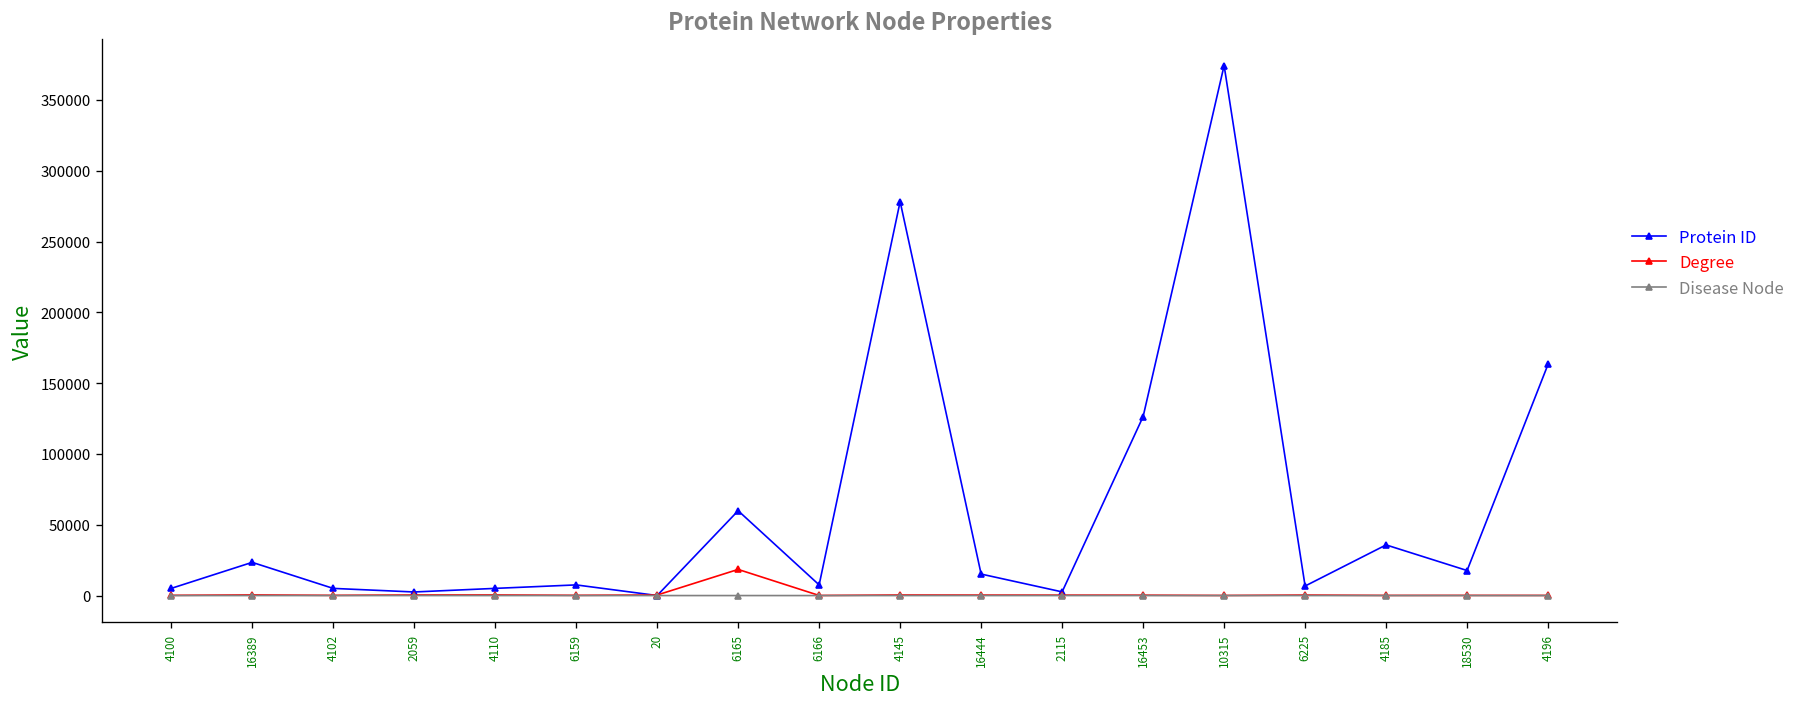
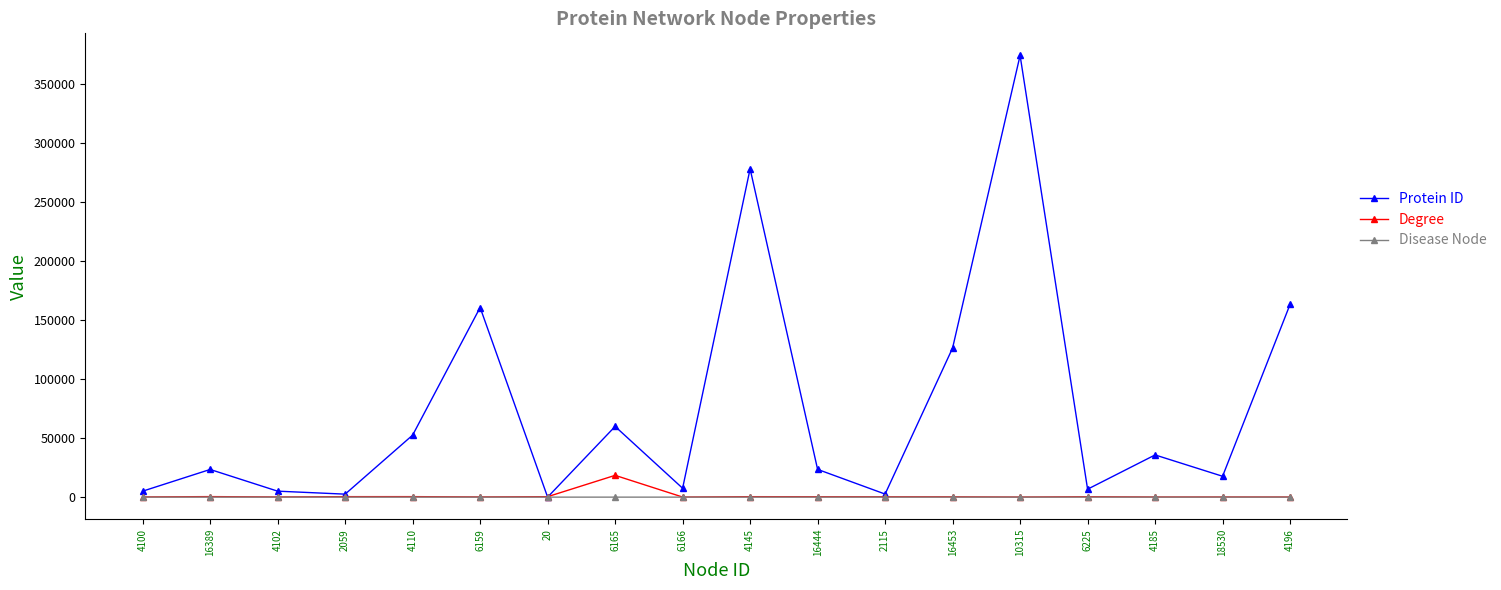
Protein ID, 4110: 5000 -> 53000
Protein ID, 6159: 8000 -> 161000
Protein ID, 16444: 15000 -> 24000
